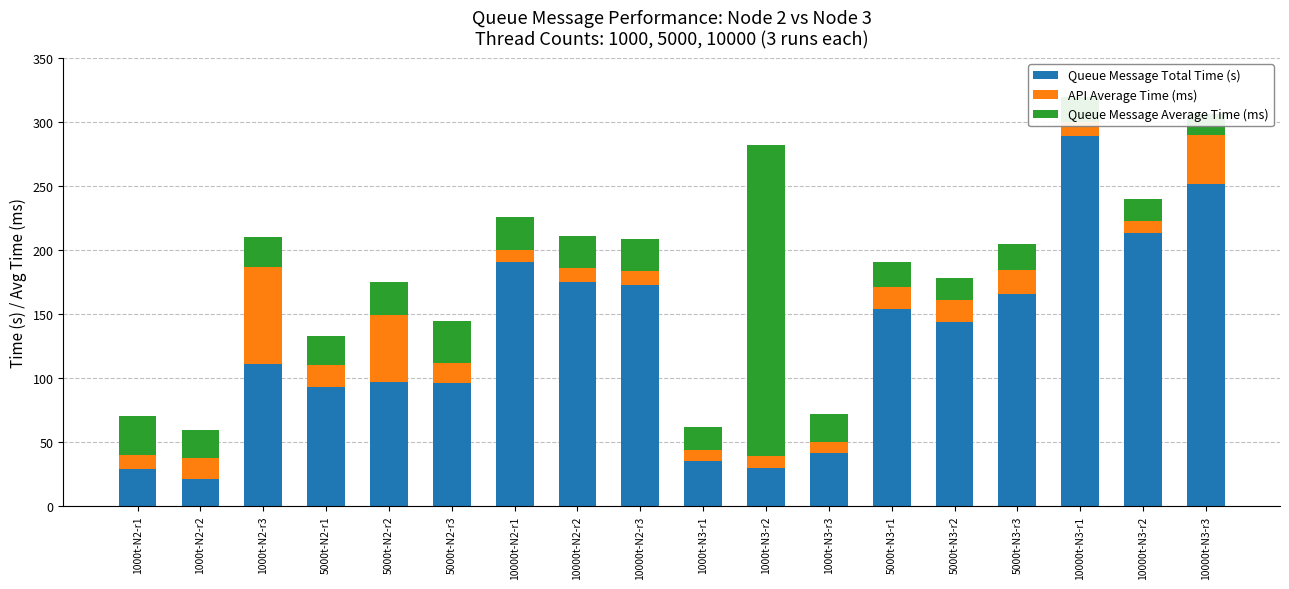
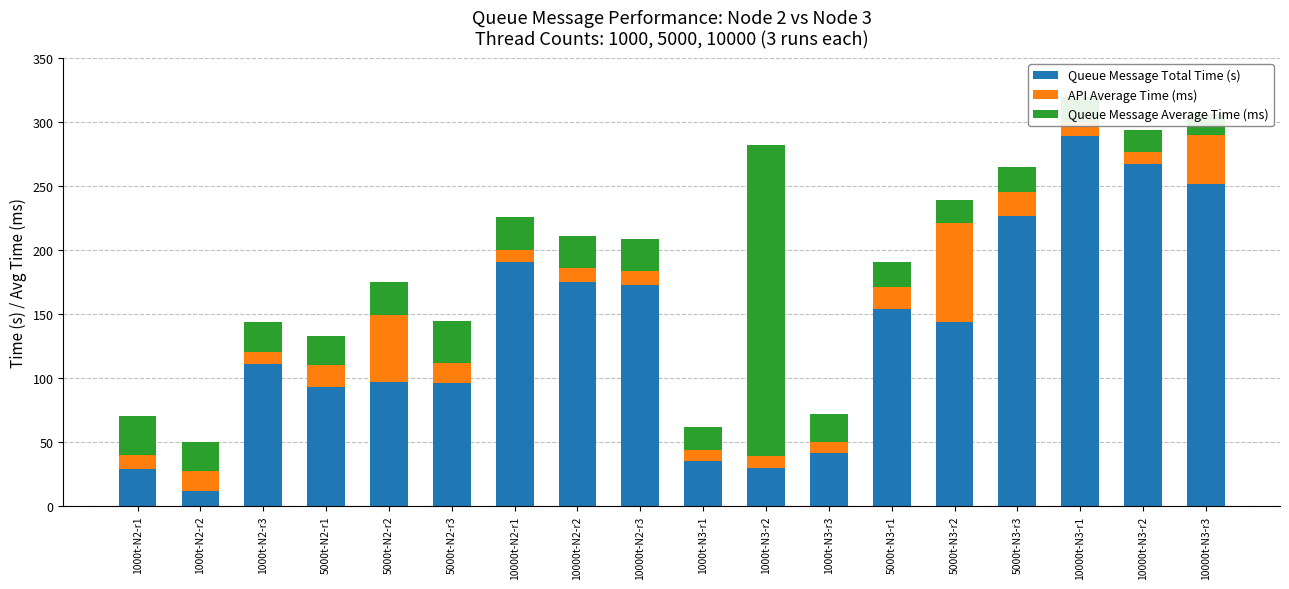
Queue Message Total Time (s), 1000t-N2-r2: 21 -> 12
API Average Time (ms), 1000t-N2-r3: 76 -> 9
API Average Time (ms), 5000t-N3-r2: 17 -> 78
Queue Message Total Time (s), 5000t-N3-r3: 165 -> 226
Queue Message Total Time (s), 10000t-N3-r2: 213 -> 267
